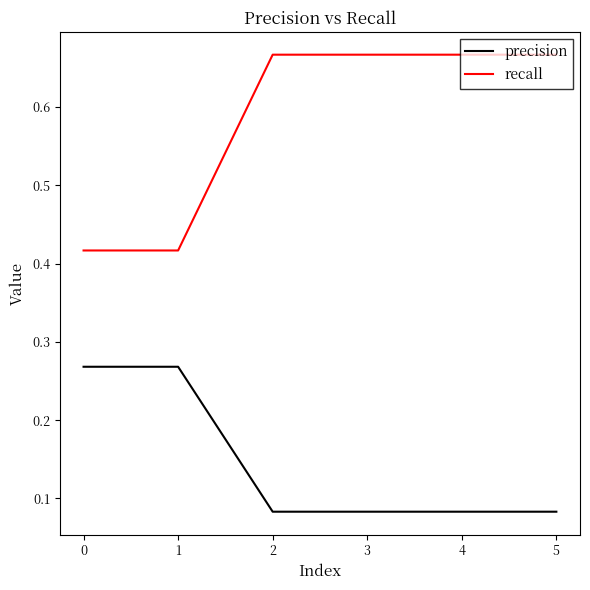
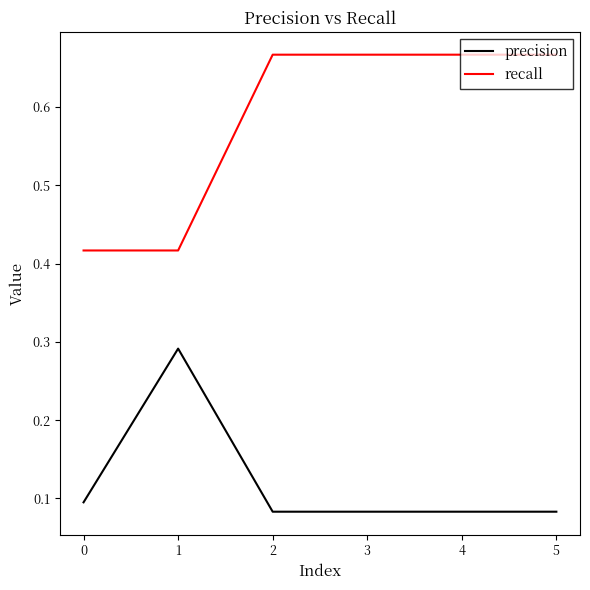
precision, 0: 0.27 -> 0.10
precision, 1: 0.27 -> 0.29
